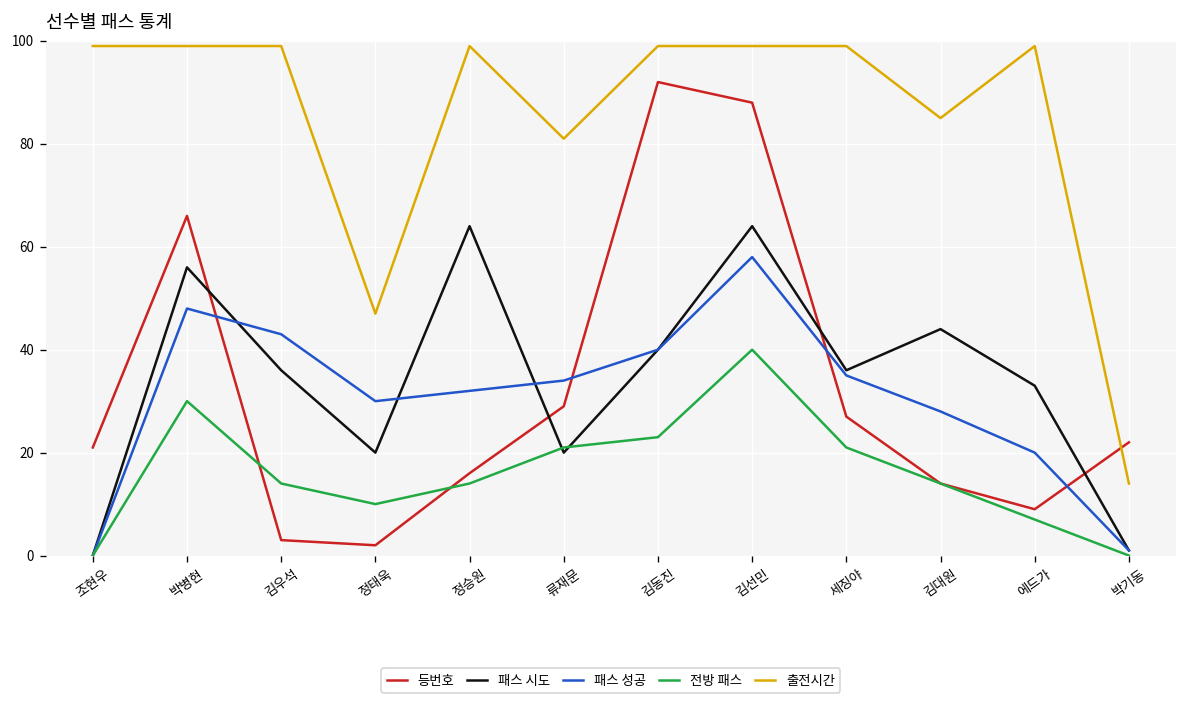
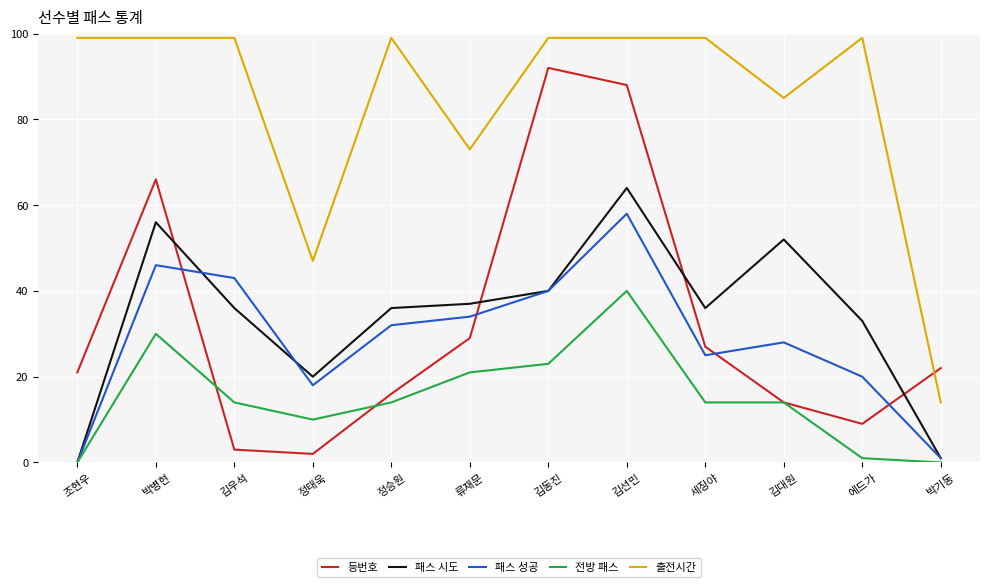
패스 성공, 박병현: 48 -> 46
패스 성공, 정태욱: 30 -> 18
패스 시도, 정승원: 64 -> 36
패스 시도, 류재문: 20 -> 37
출전시간, 류재문: 81 -> 73
패스 성공, 세징야: 35 -> 25
전방 패스, 세징야: 21 -> 14
패스 시도, 김대원: 44 -> 52
전방 패스, 에드가: 7 -> 1
